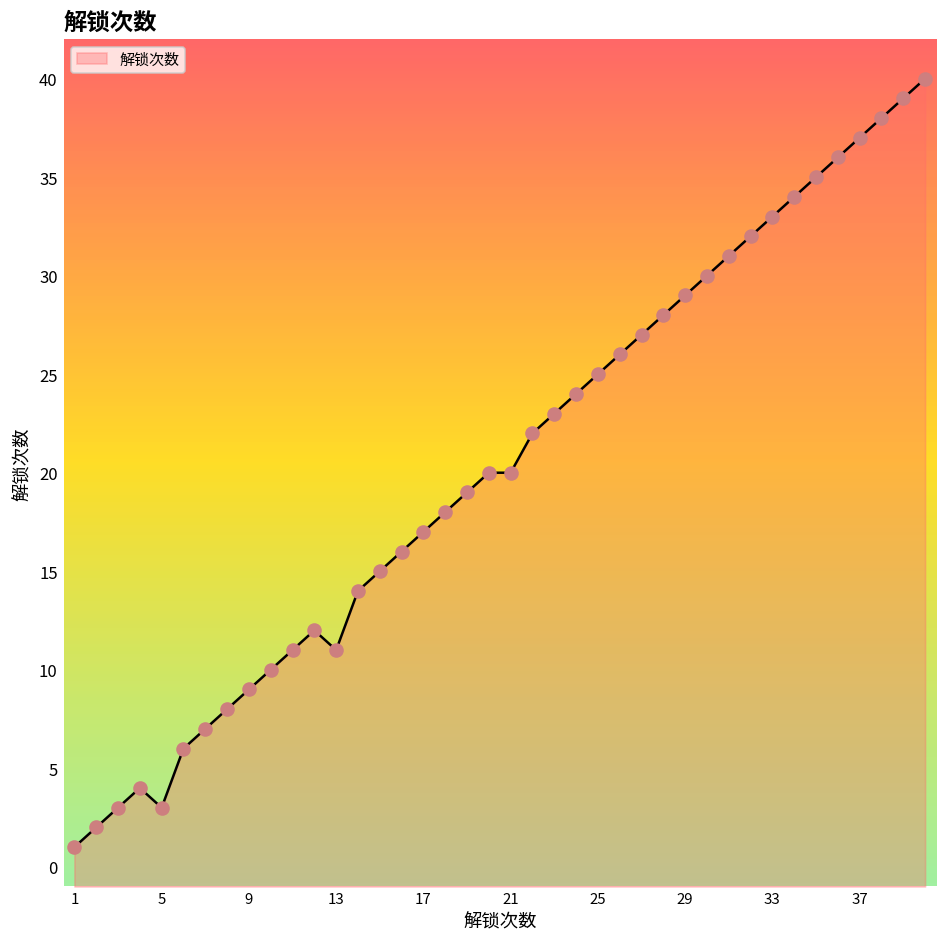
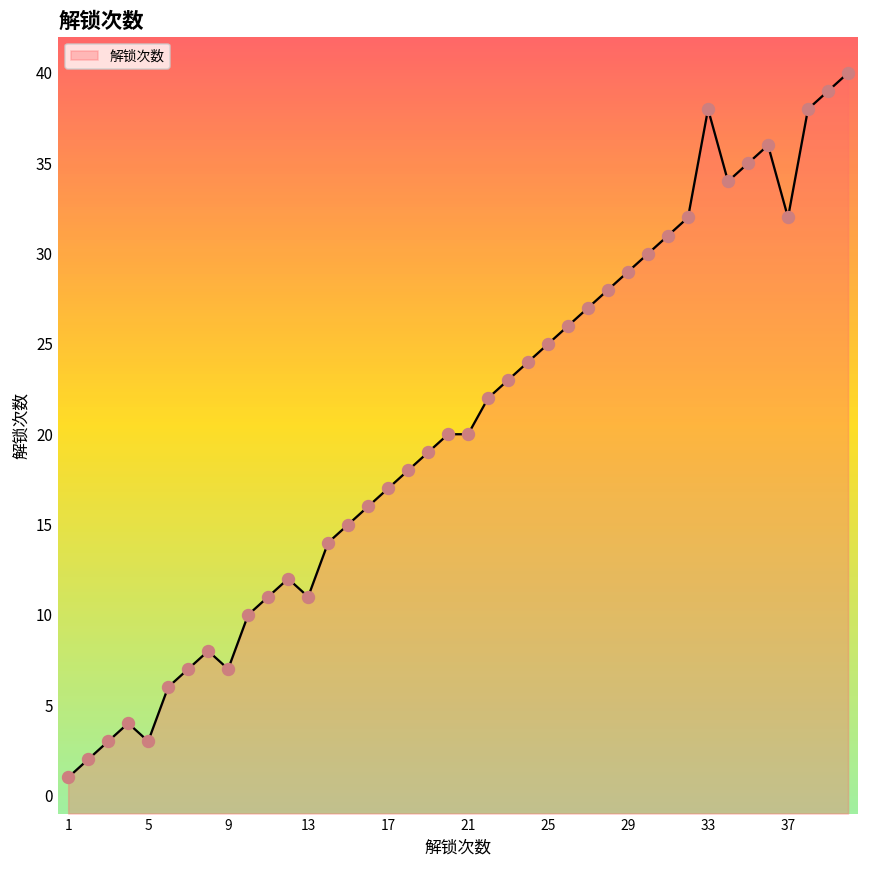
9: 9 -> 7
33: 33 -> 38
37: 37 -> 32
